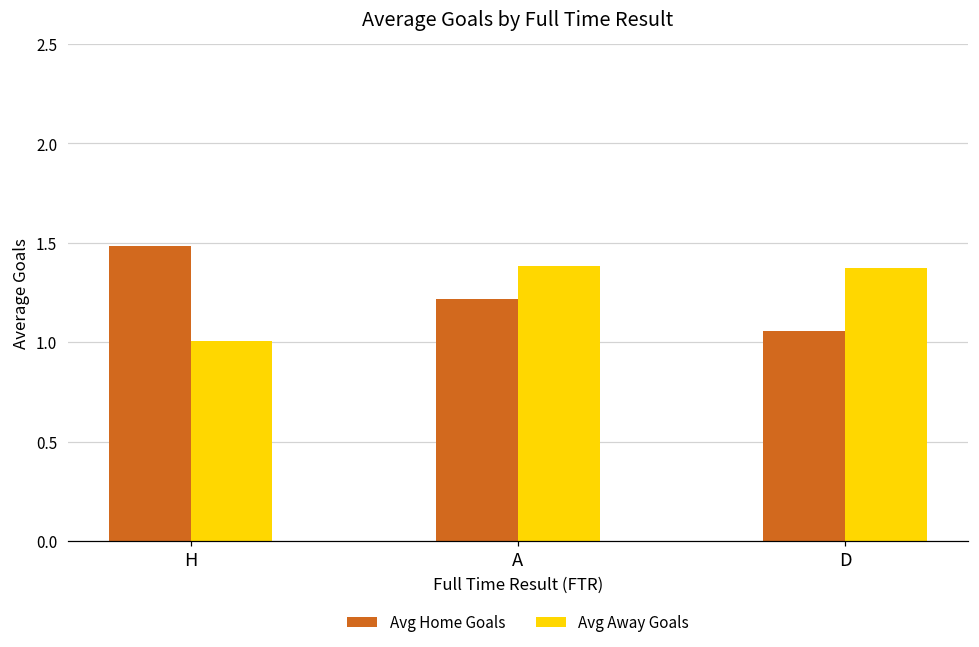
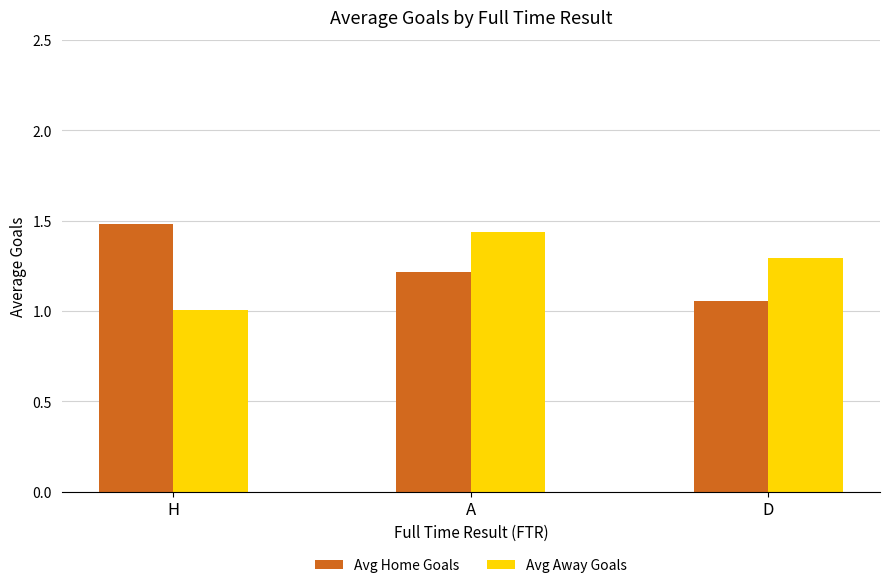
Avg Away Goals, A: 1.39 -> 1.43
Avg Away Goals, D: 1.38 -> 1.29
